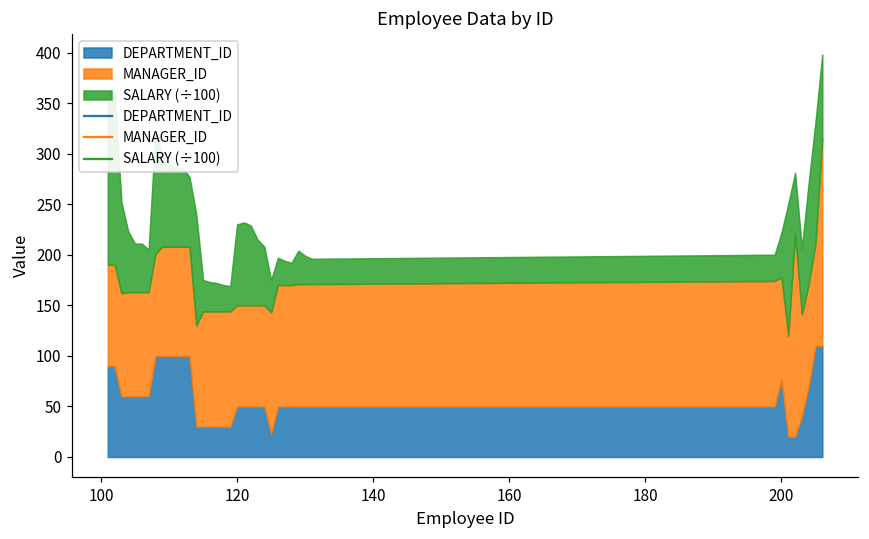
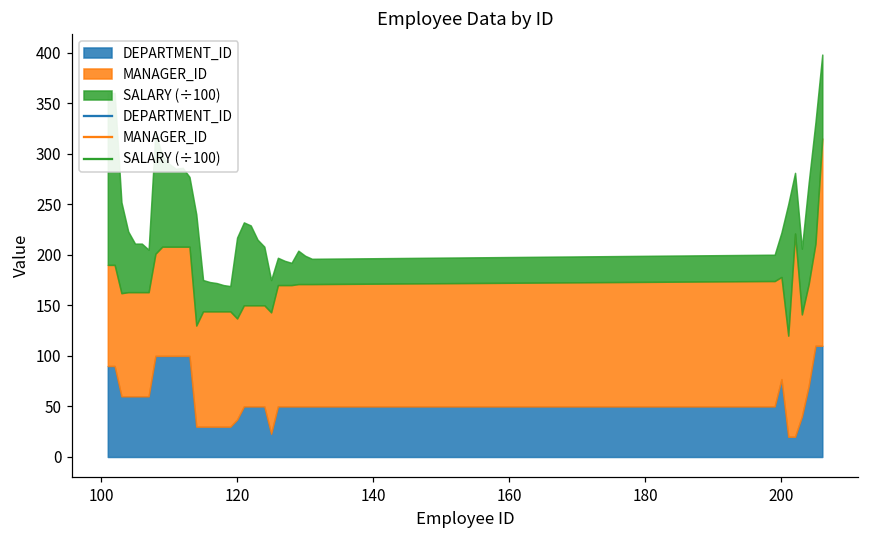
DEPARTMENT_ID, 120: 50 -> 40
